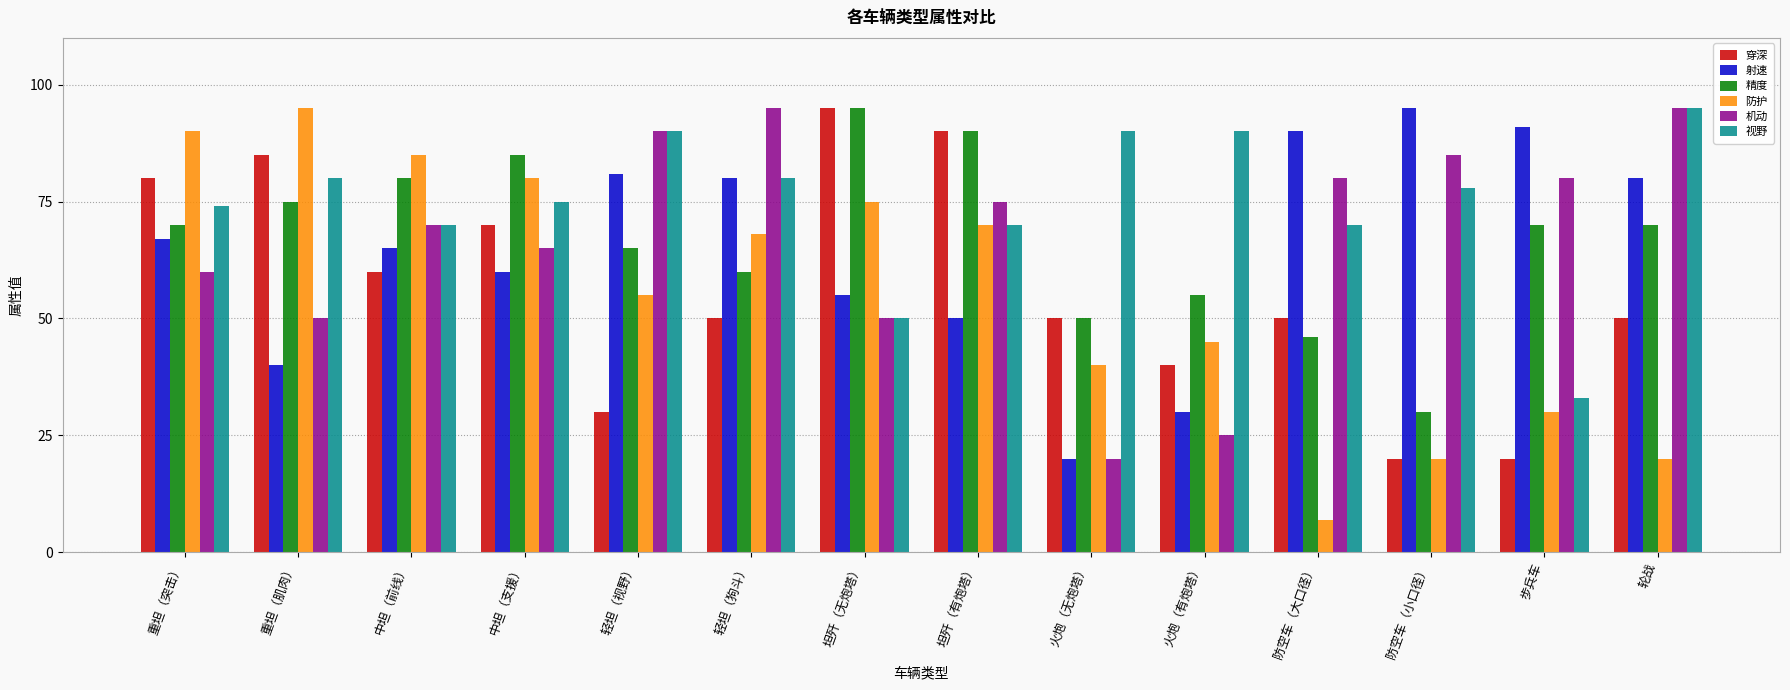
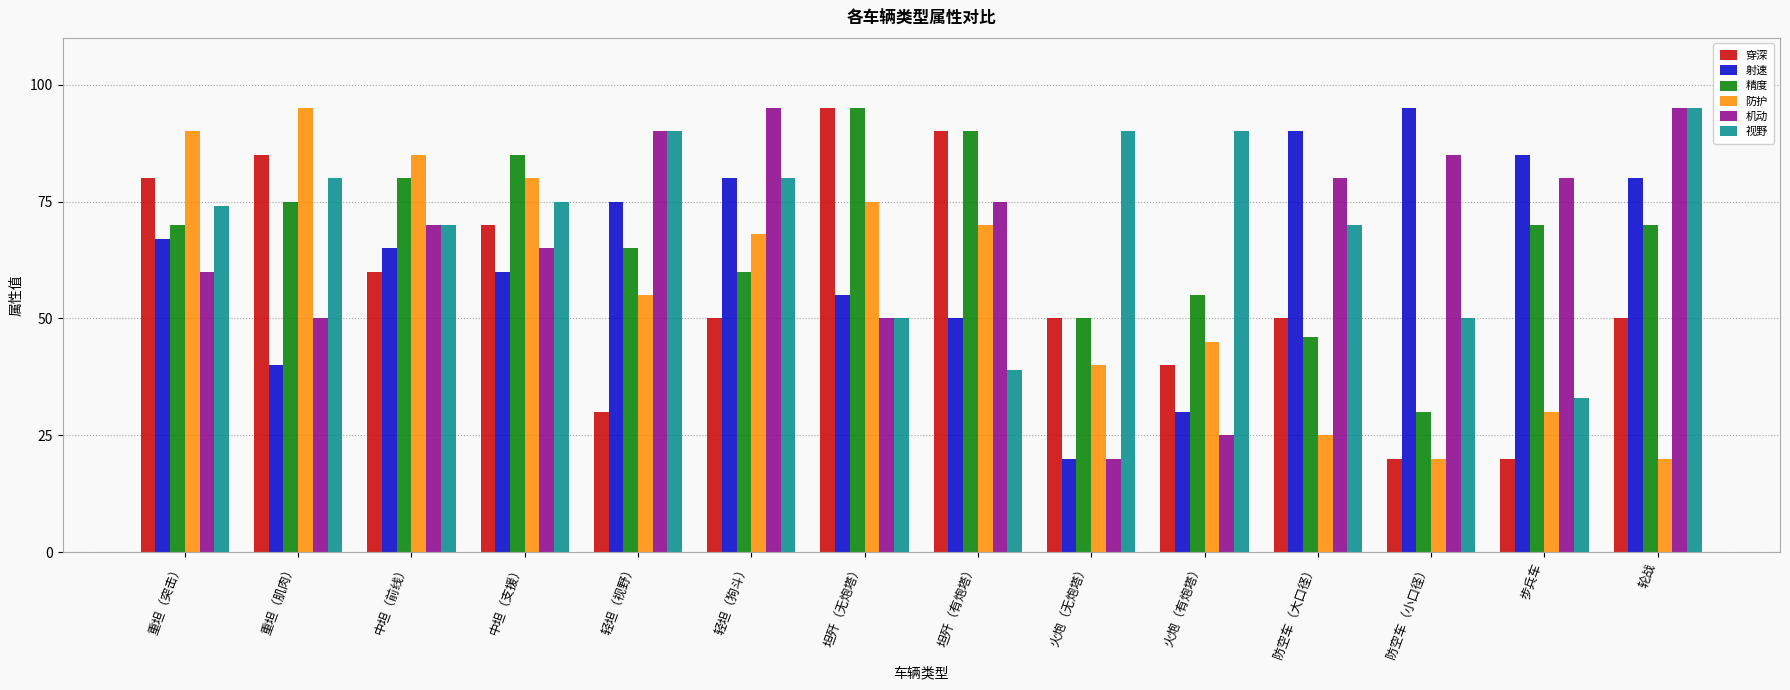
射速, 轻坦（视野）: 81 -> 75
视野, 坦歼（有炮塔）: 70 -> 39
防护, 防空车（大口径）: 7 -> 25
视野, 防空车（小口径）: 78 -> 50
射速, 步兵车: 91 -> 85
